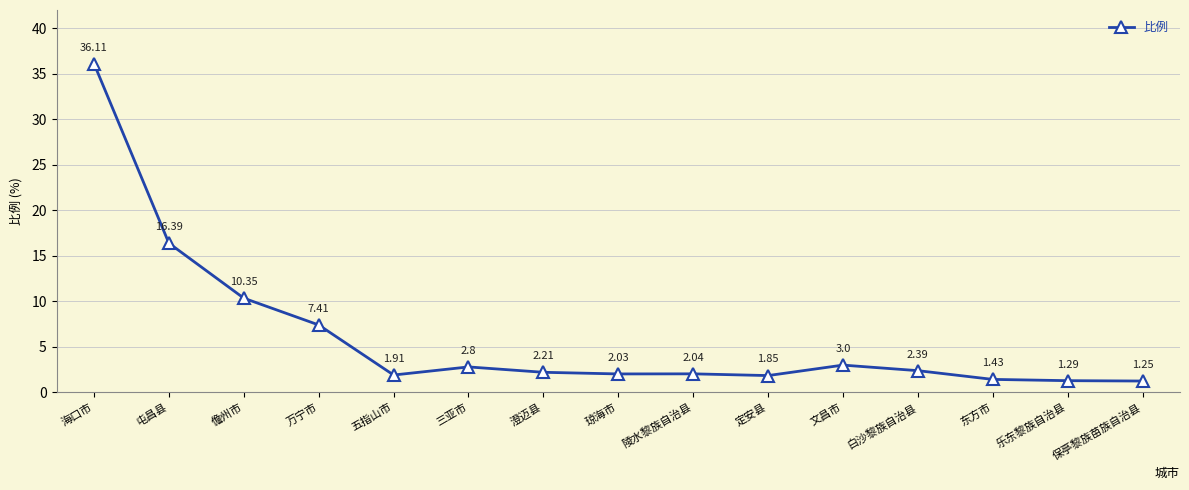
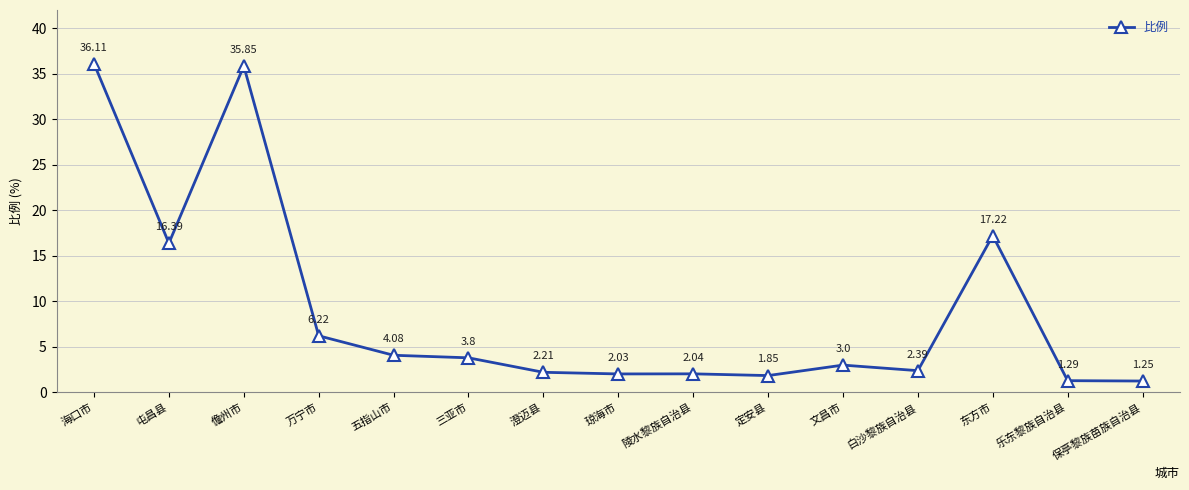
儋州市: 10.35 -> 35.85
万宁市: 7.41 -> 6.22
五指山市: 1.91 -> 4.08
三亚市: 2.8 -> 3.8
东方市: 1.43 -> 17.22
